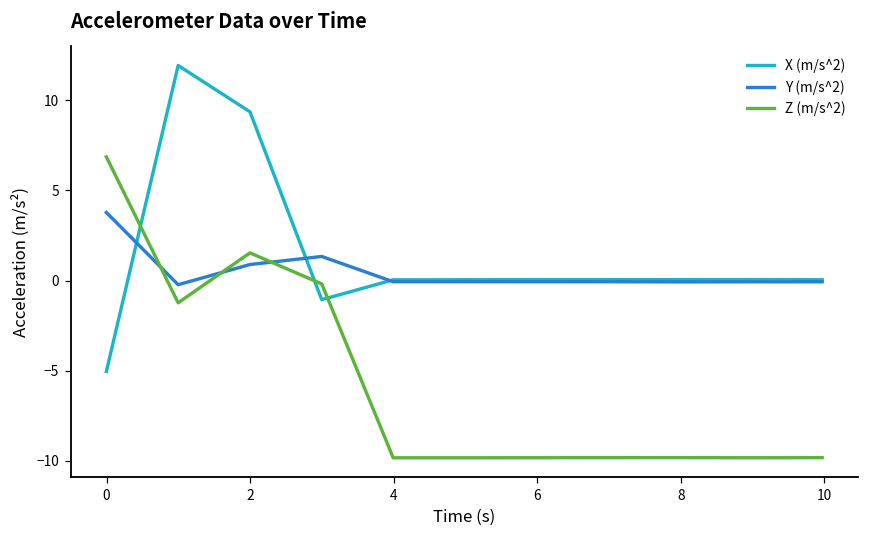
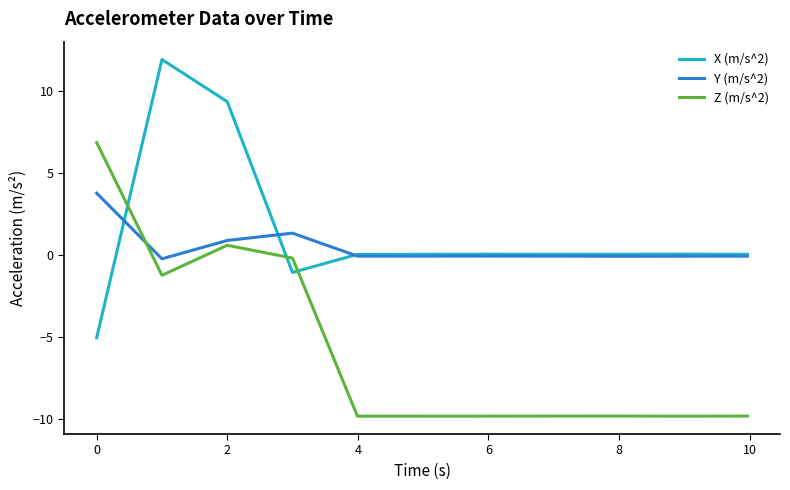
Z (m/s^2), 2: 1.5 -> 0.6
